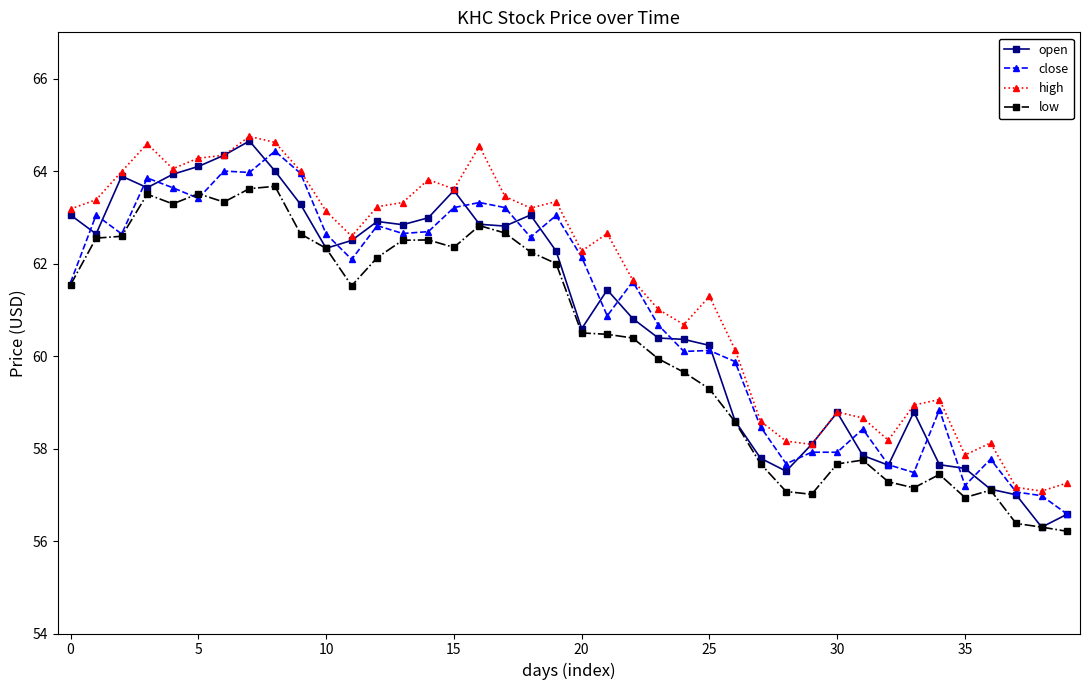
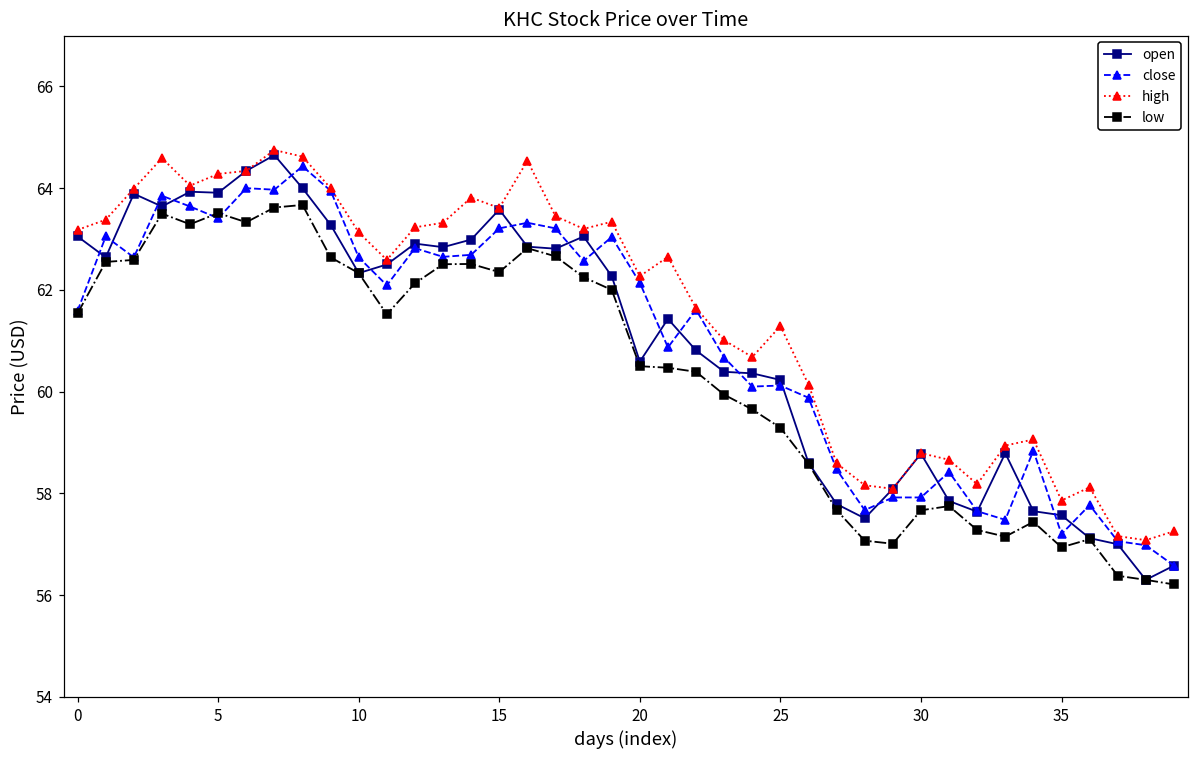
open, 5: 64.1 -> 63.9
